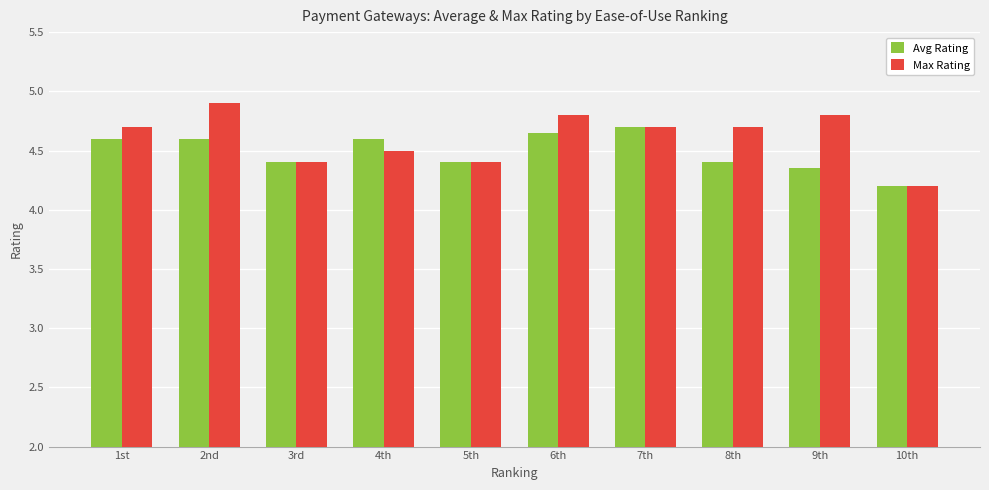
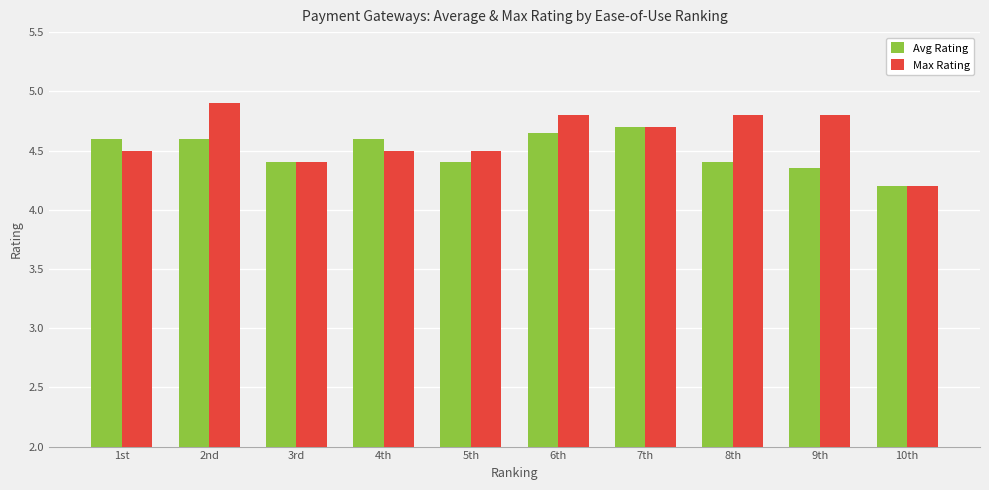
Max Rating, 1st: 4.7 -> 4.5
Max Rating, 5th: 4.4 -> 4.5
Max Rating, 8th: 4.7 -> 4.8
